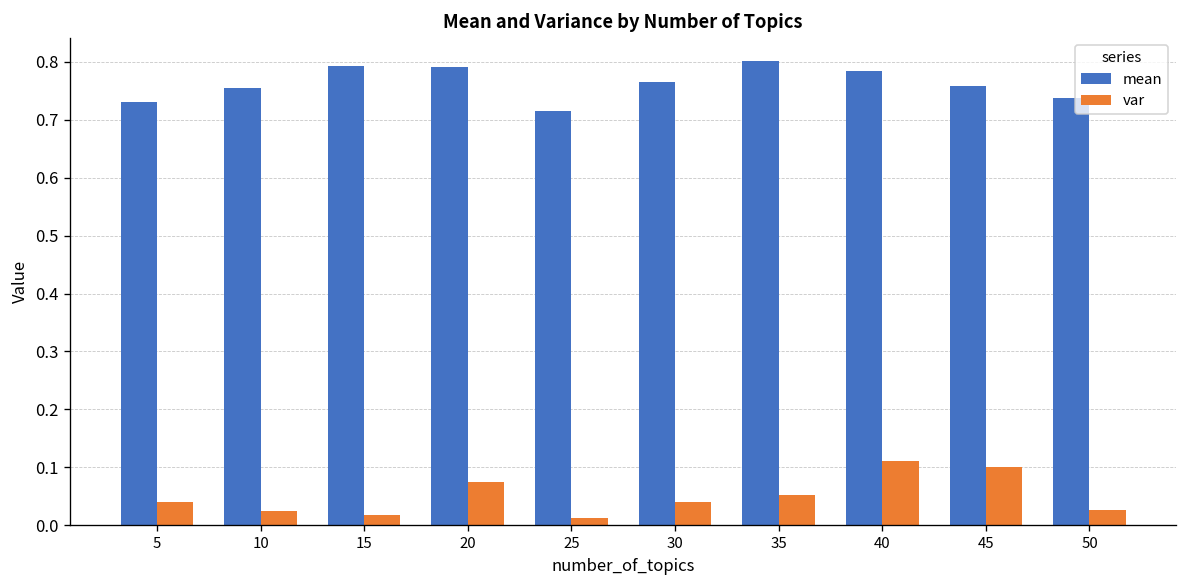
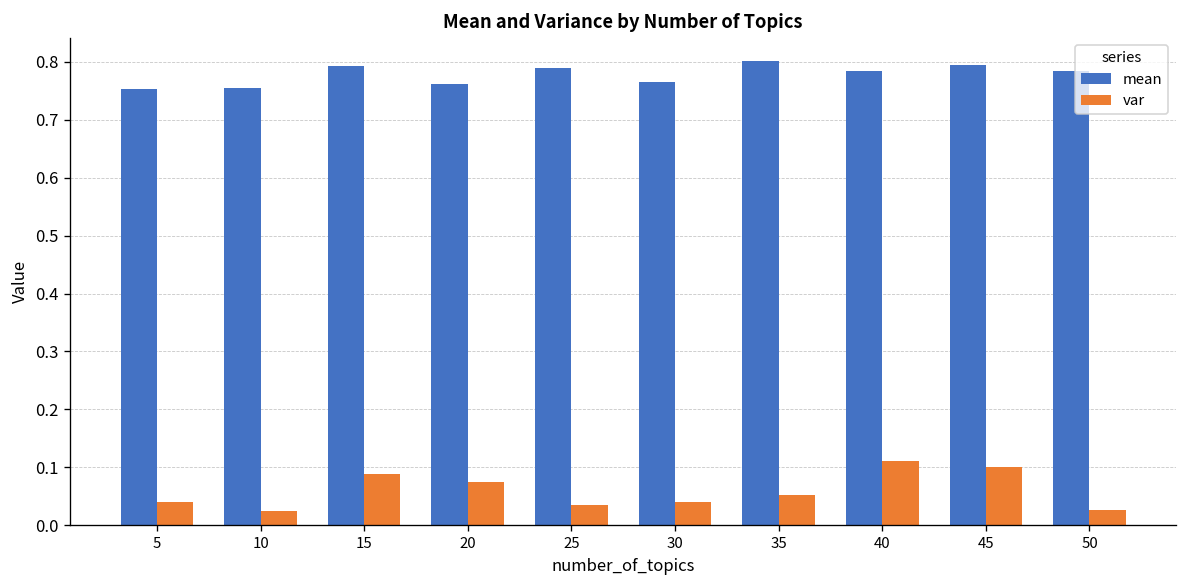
mean, 5: 0.73 -> 0.75
var, 15: 0.02 -> 0.09
mean, 20: 0.79 -> 0.76
mean, 25: 0.72 -> 0.79
var, 25: 0.01 -> 0.03
mean, 45: 0.76 -> 0.79
mean, 50: 0.74 -> 0.78
